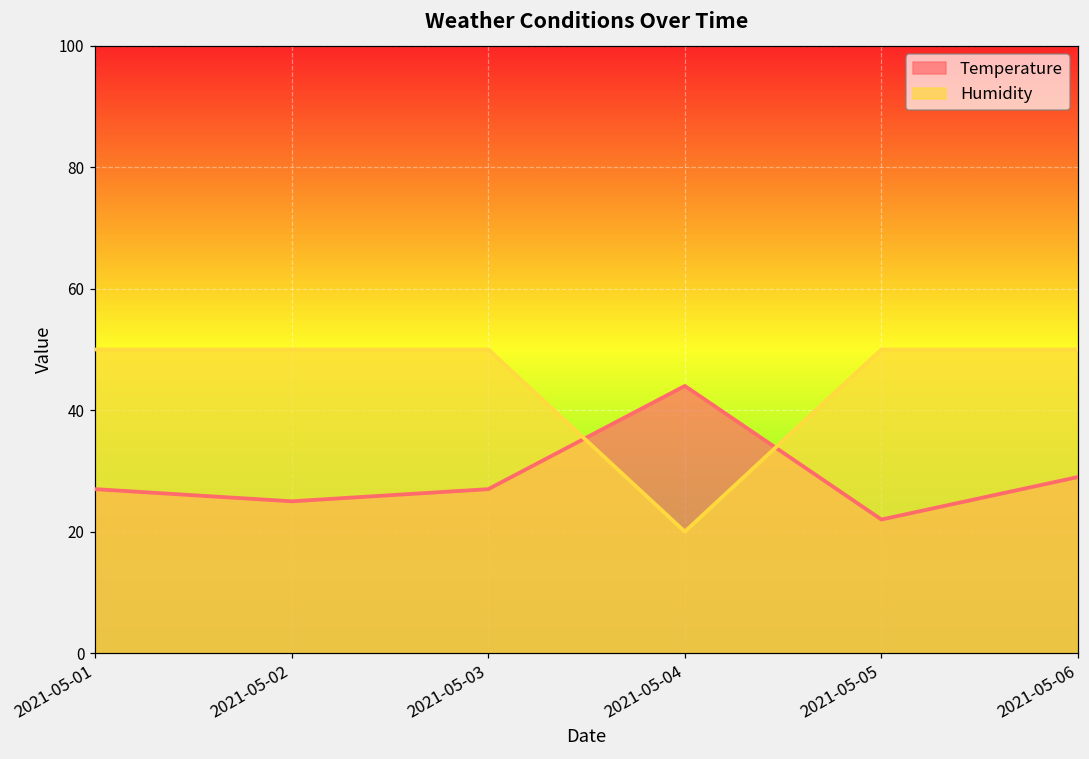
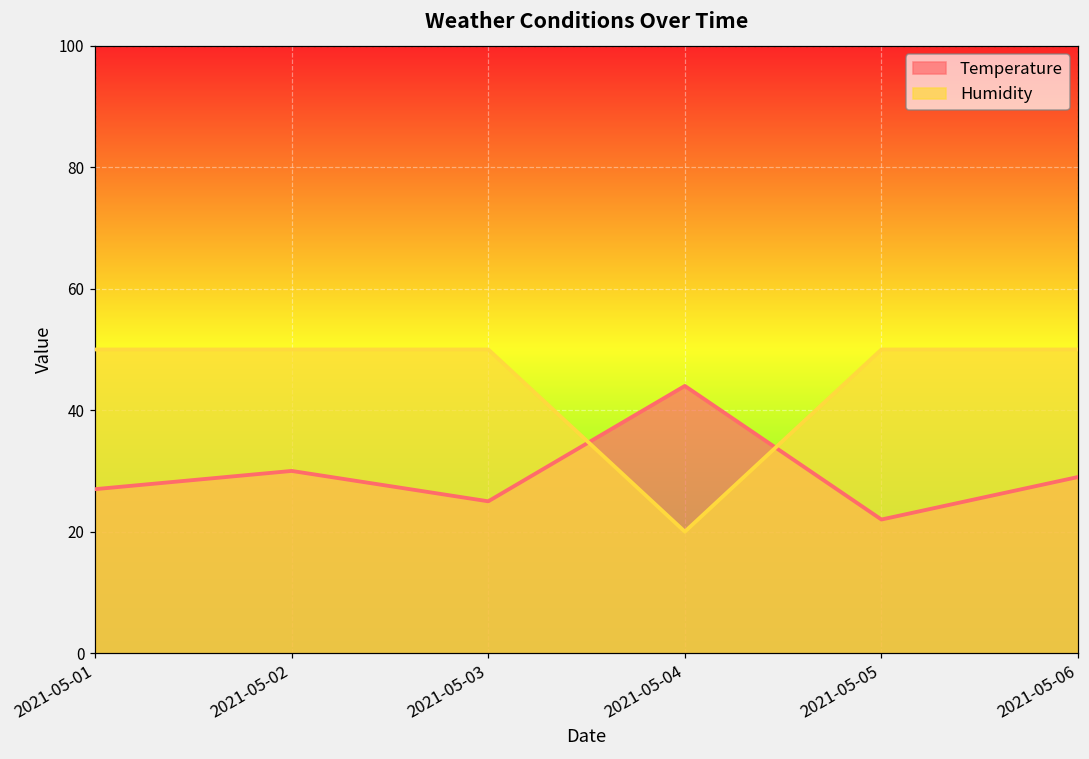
Temperature, 2021-05-02: 25 -> 30
Temperature, 2021-05-03: 27 -> 25
